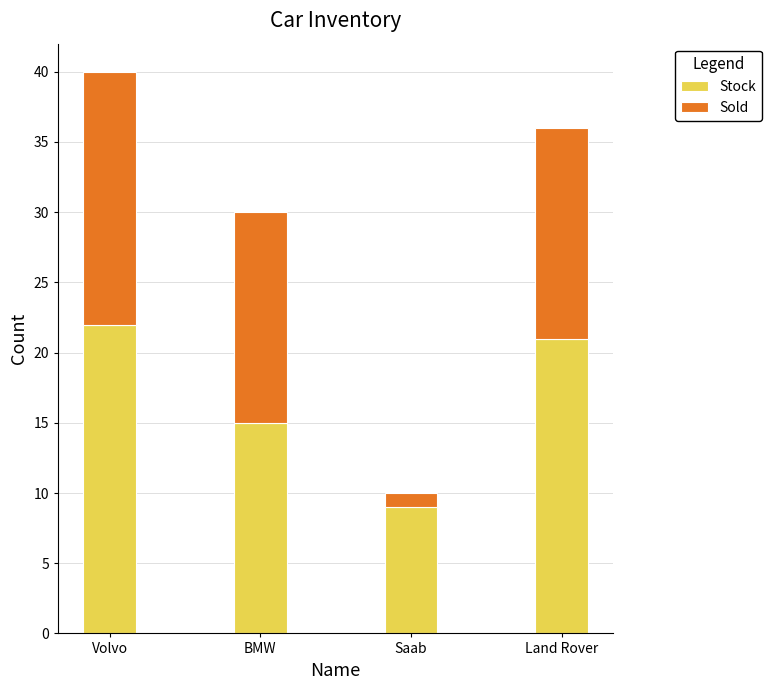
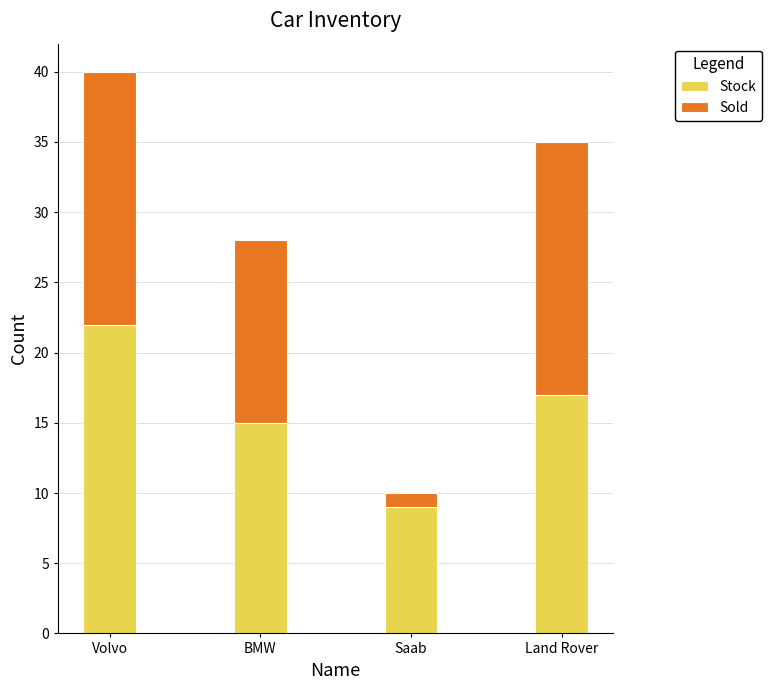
Sold, BMW: 15 -> 13
Stock, Land Rover: 21 -> 17
Sold, Land Rover: 15 -> 18
